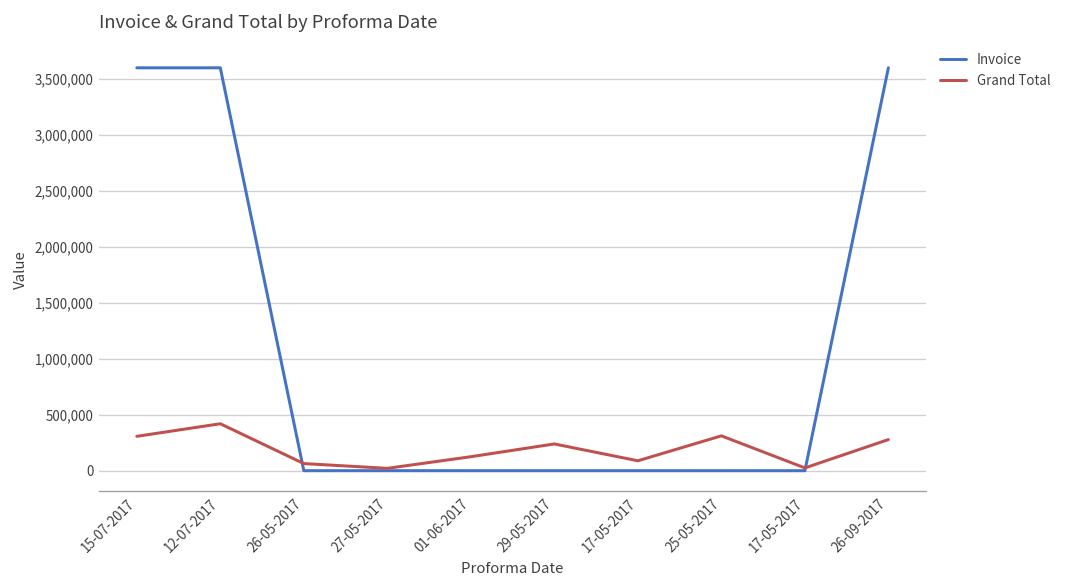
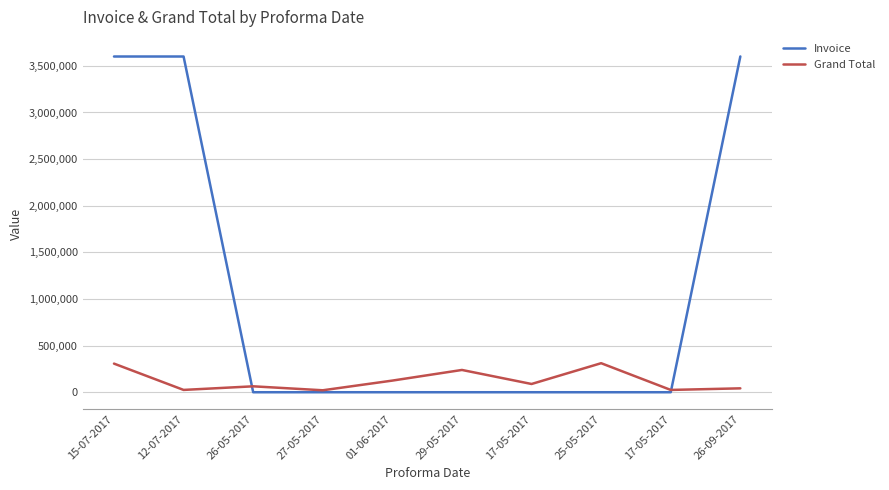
Grand Total, 12-07-2017: 400,000 -> 0
Grand Total, 26-09-2017: 300,000 -> 0
